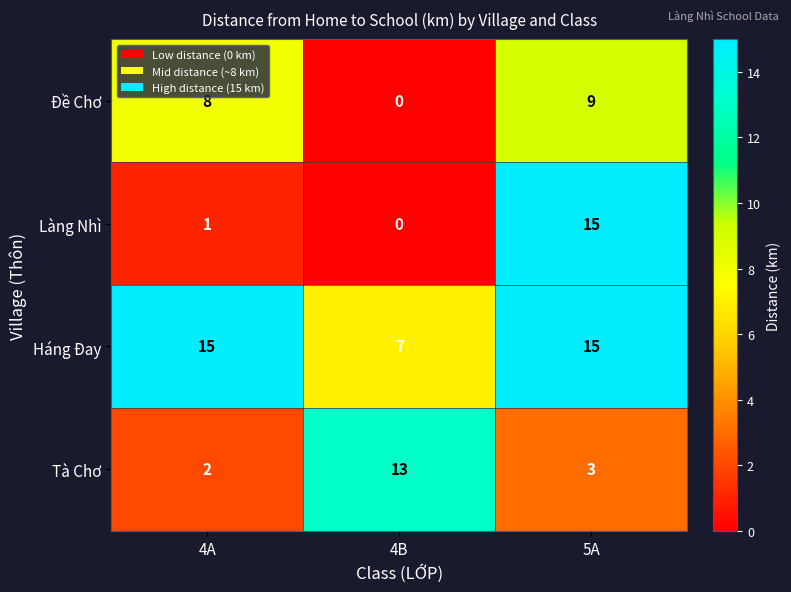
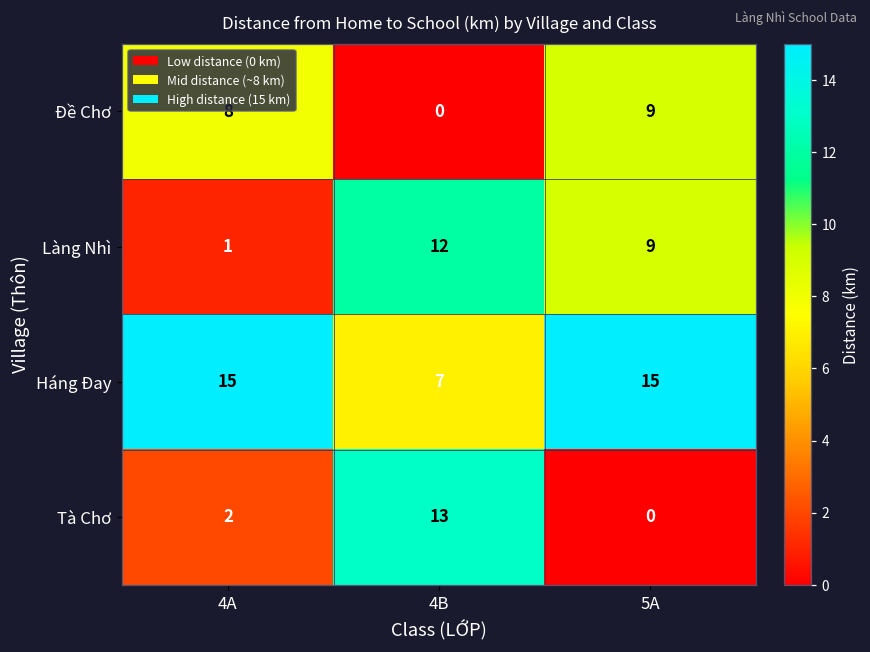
Làng Nhì, 4B: 0 -> 12
Làng Nhì, 5A: 15 -> 9
Tà Chơ, 5A: 3 -> 0
